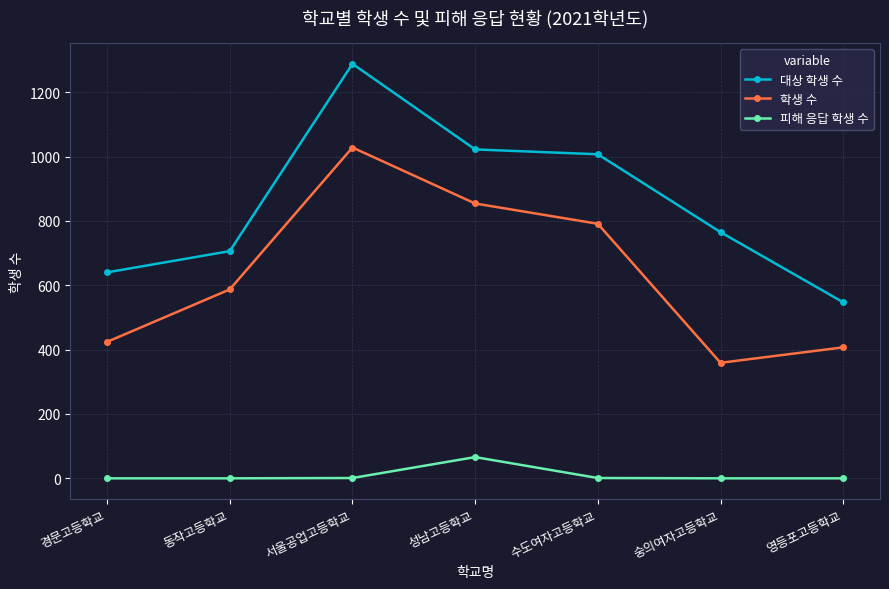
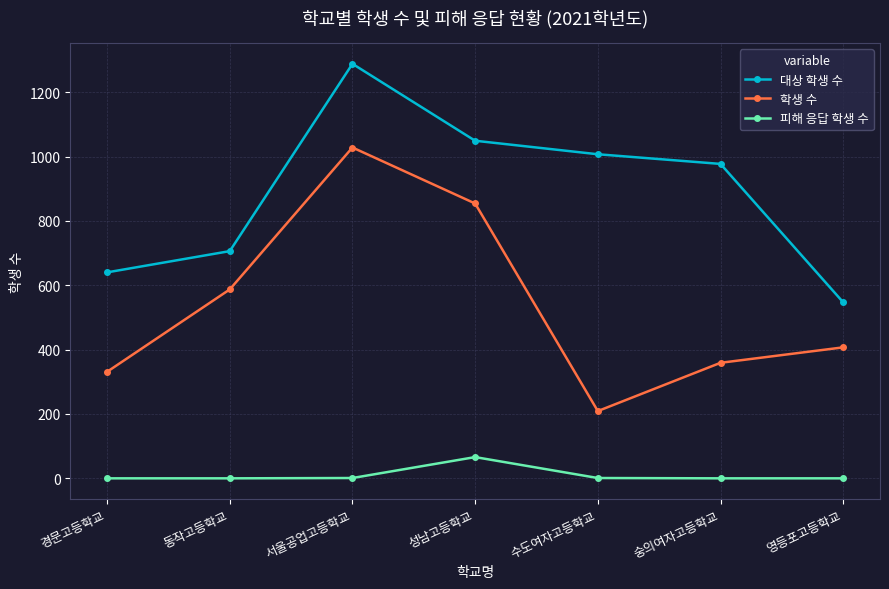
학생 수, 경문고등학교: 420 -> 330
대상 학생 수, 성남고등학교: 1020 -> 1050
학생 수, 수도여자고등학교: 790 -> 210
대상 학생 수, 숭의여자고등학교: 770 -> 980
